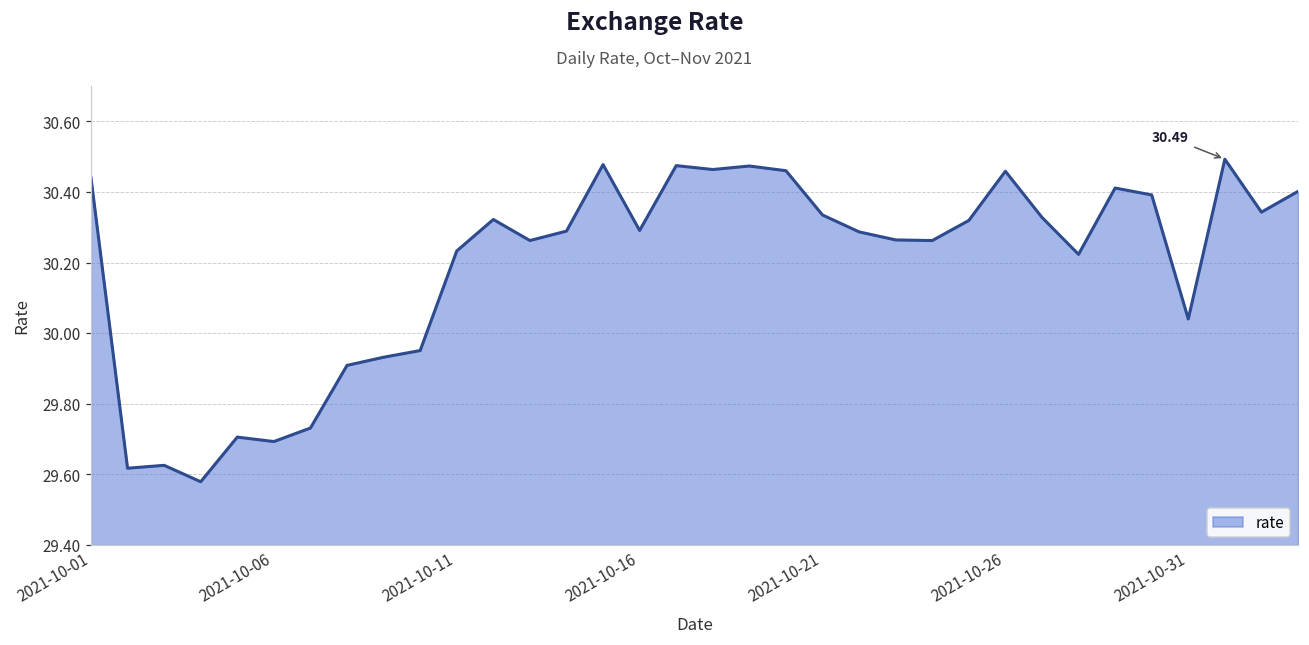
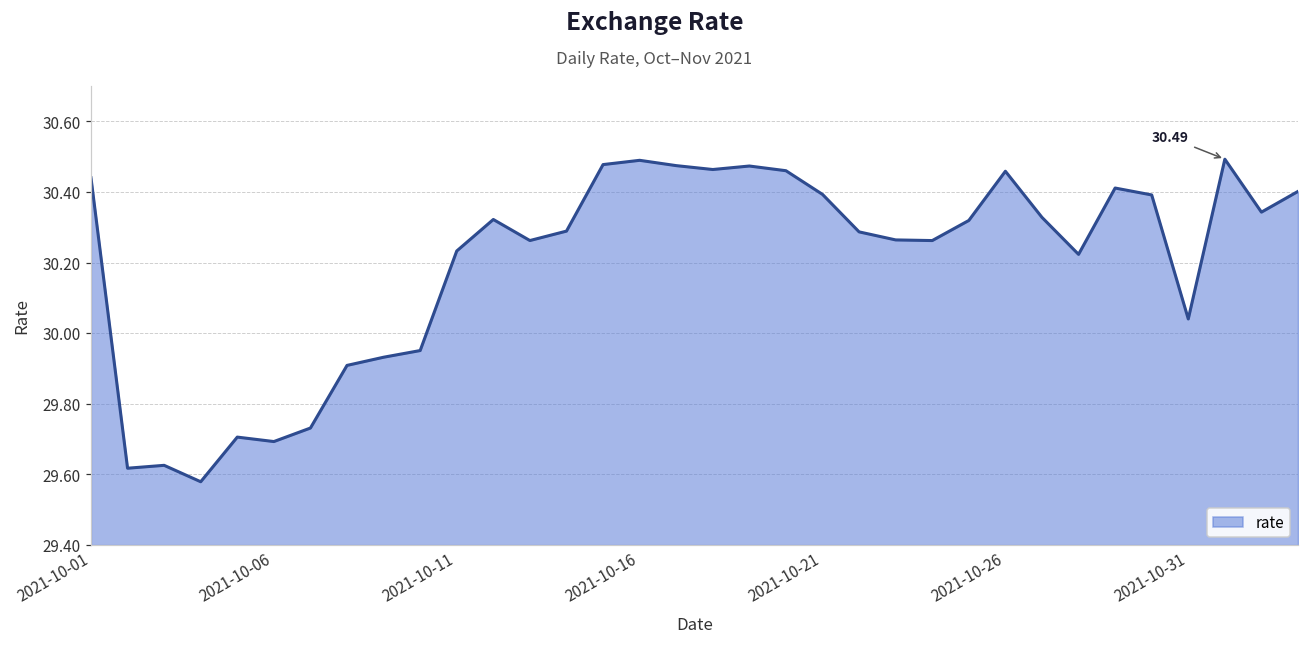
2021-10-16: 30.29 -> 30.49
2021-10-21: 30.34 -> 30.39
